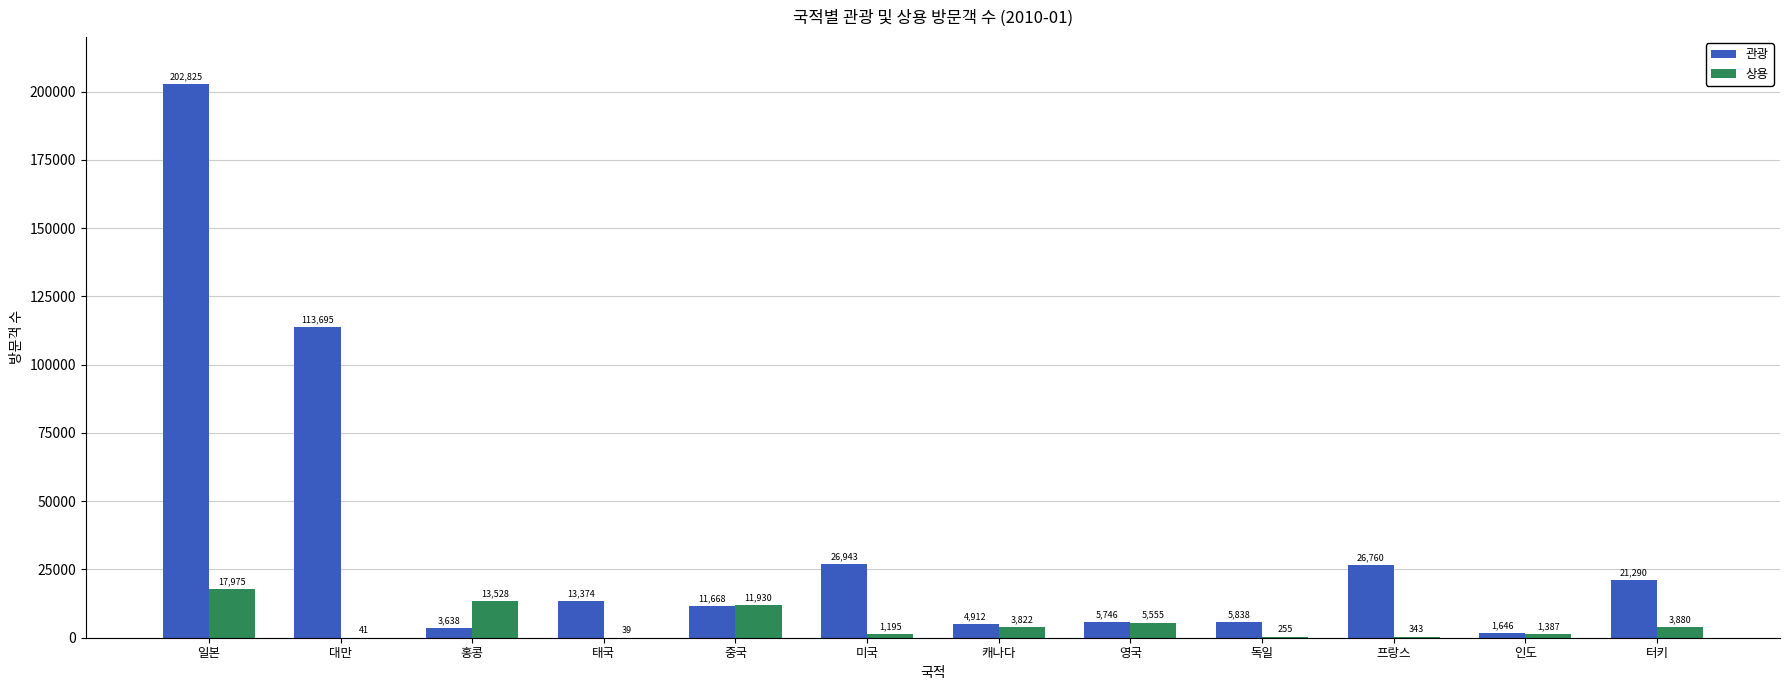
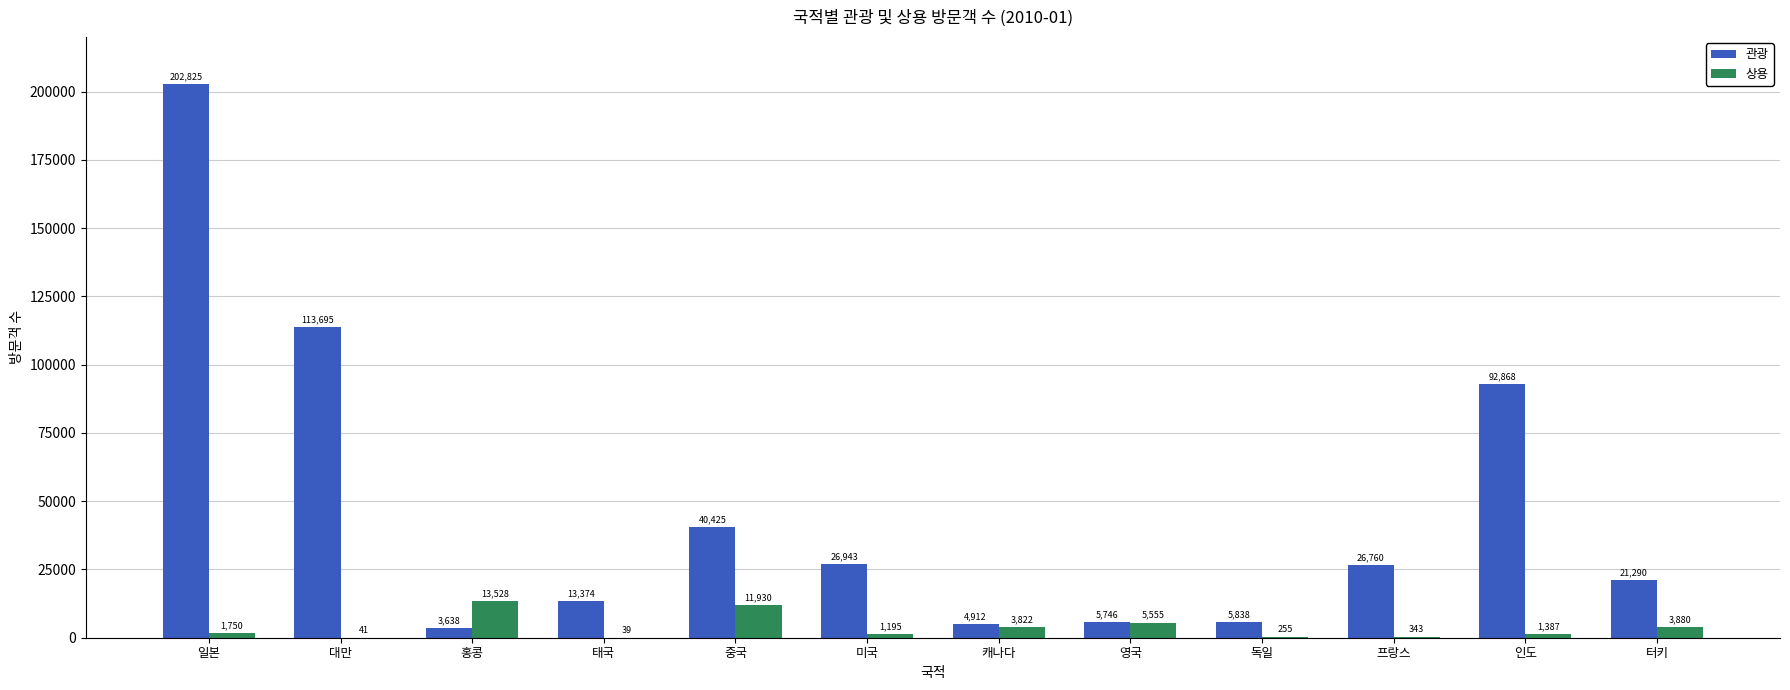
상용, 일본: 17,975 -> 1,750
관광, 중국: 11,668 -> 40,425
관광, 인도: 1,646 -> 92,868
